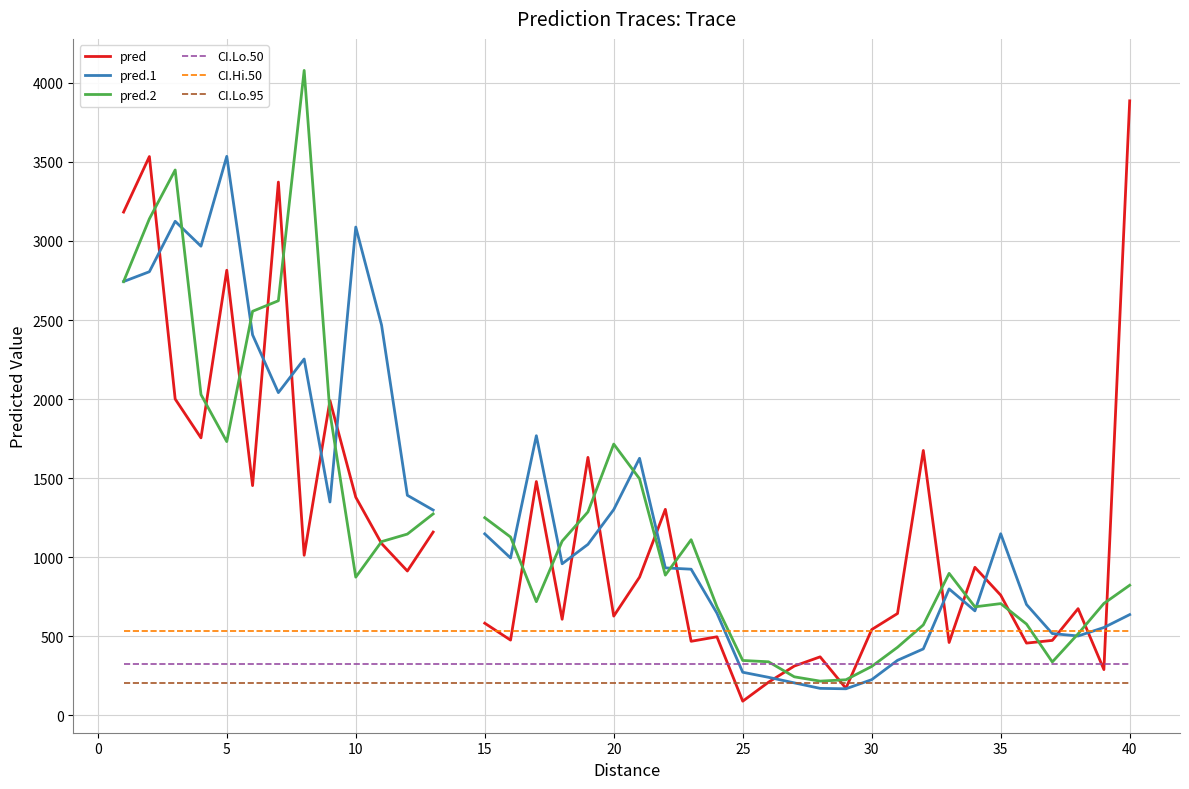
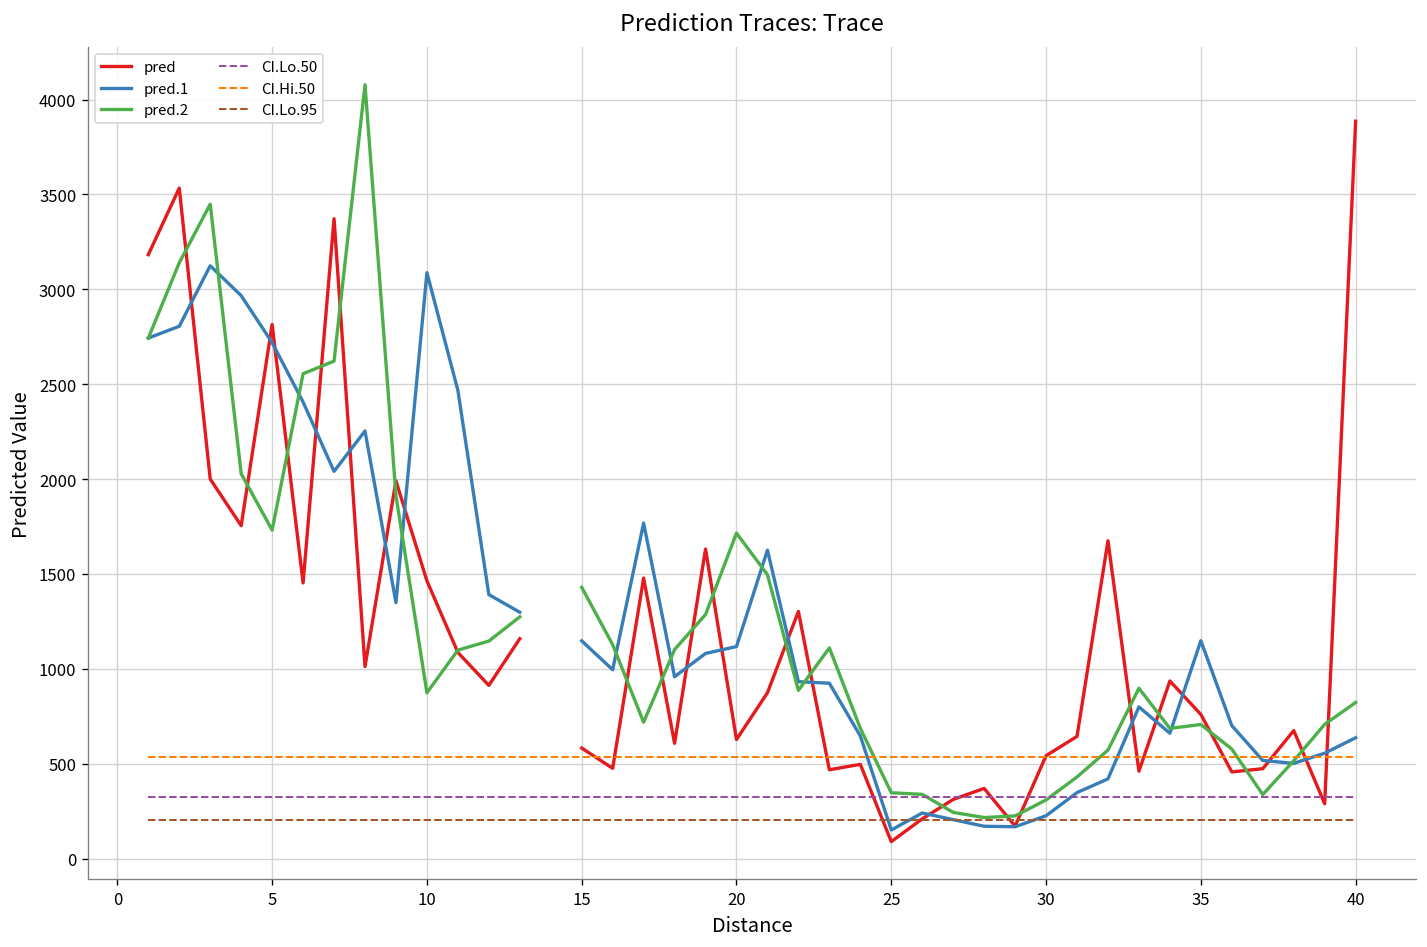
pred.1, 5: 3540 -> 2720
pred, 10: 1380 -> 1460
pred.2, 15: 1250 -> 1430
pred.1, 20: 1300 -> 1120
pred.1, 25: 270 -> 150
